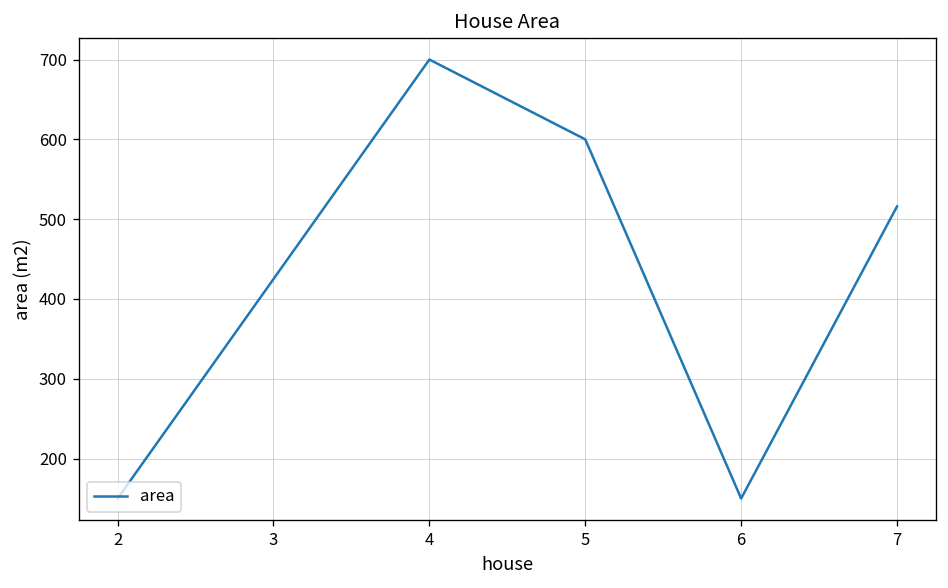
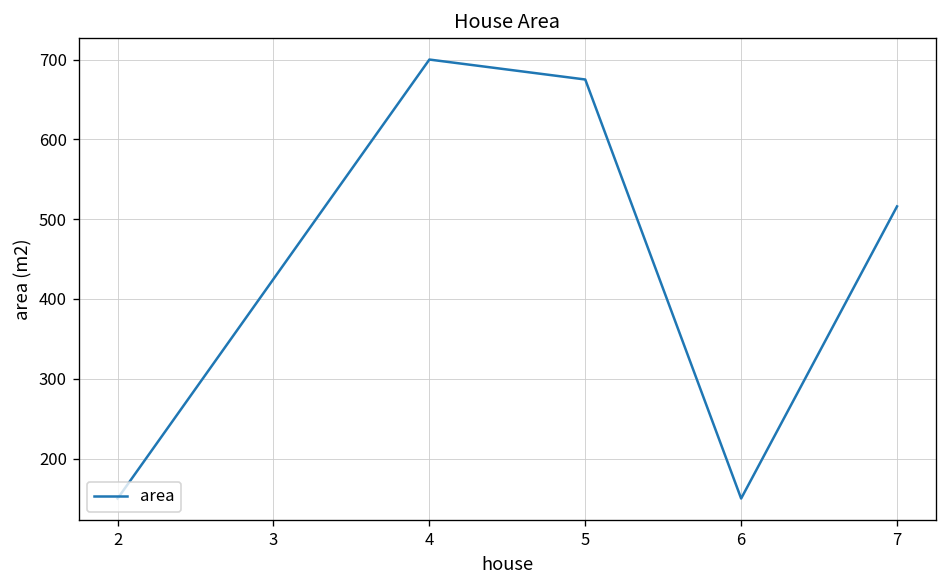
5: 600 -> 680
